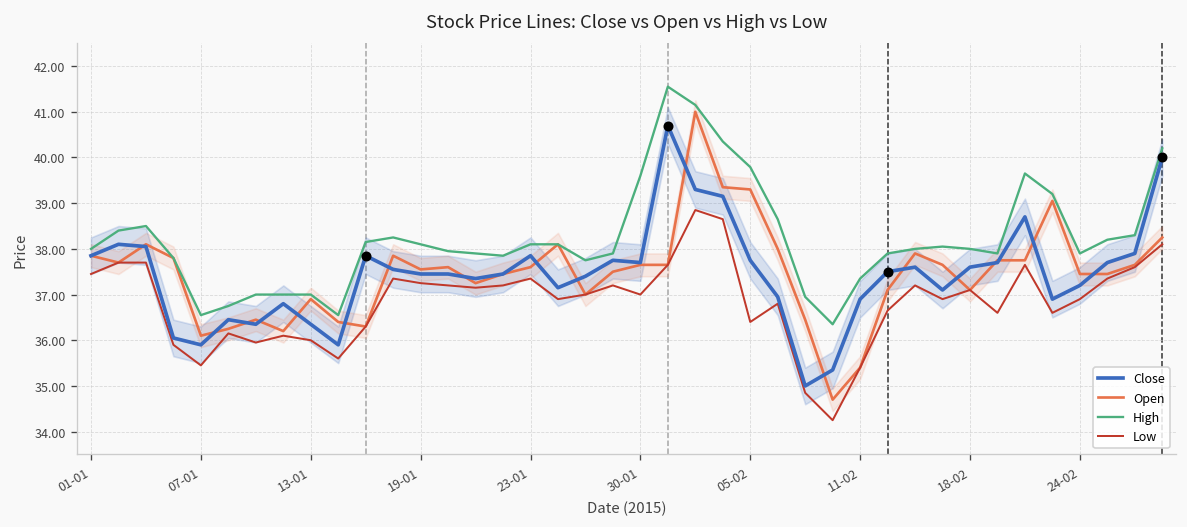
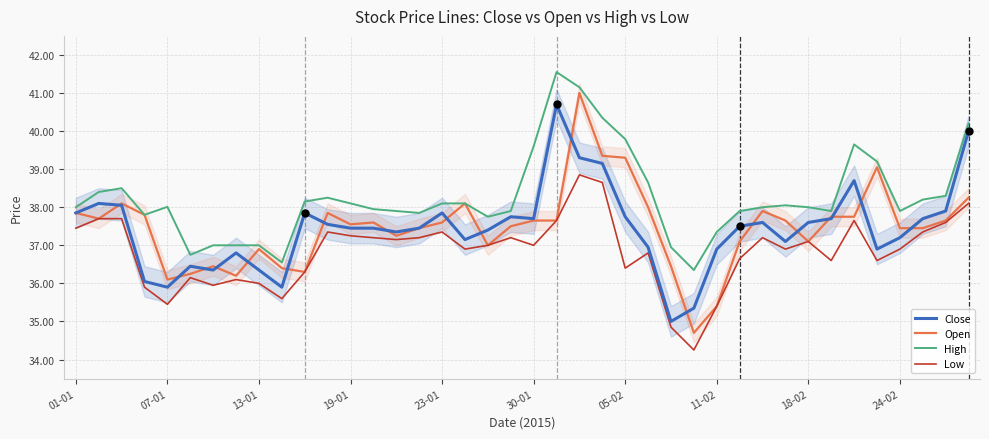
High, 07-01: 36.6 -> 38.0
